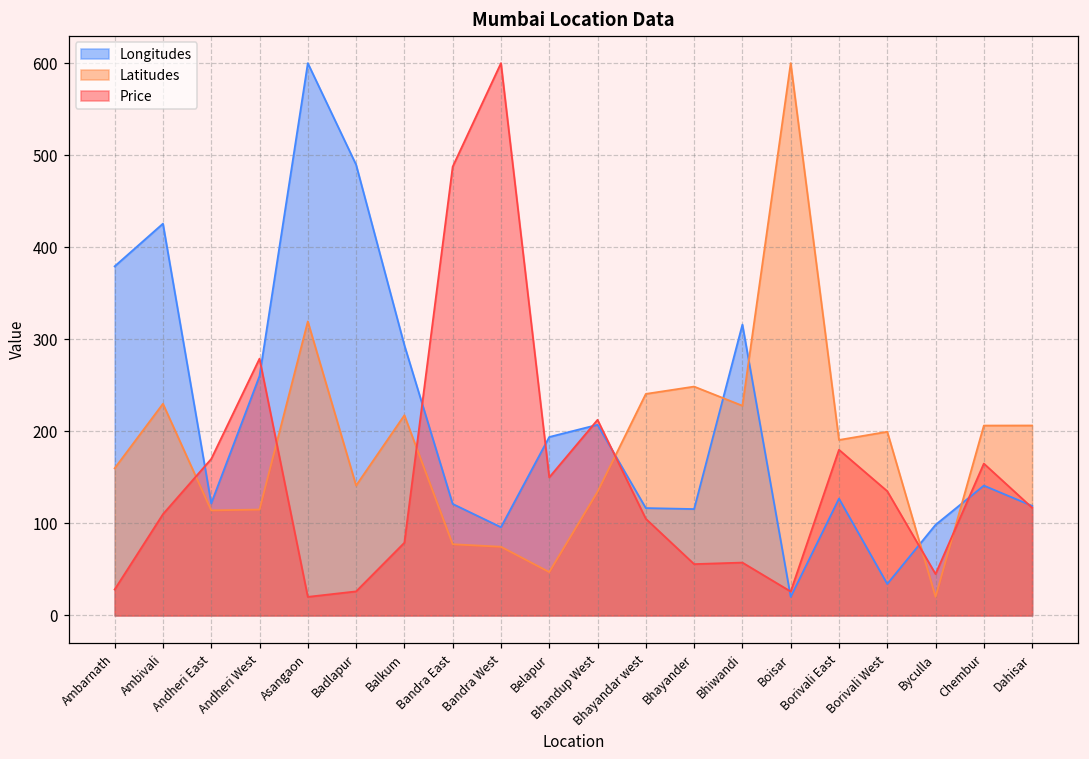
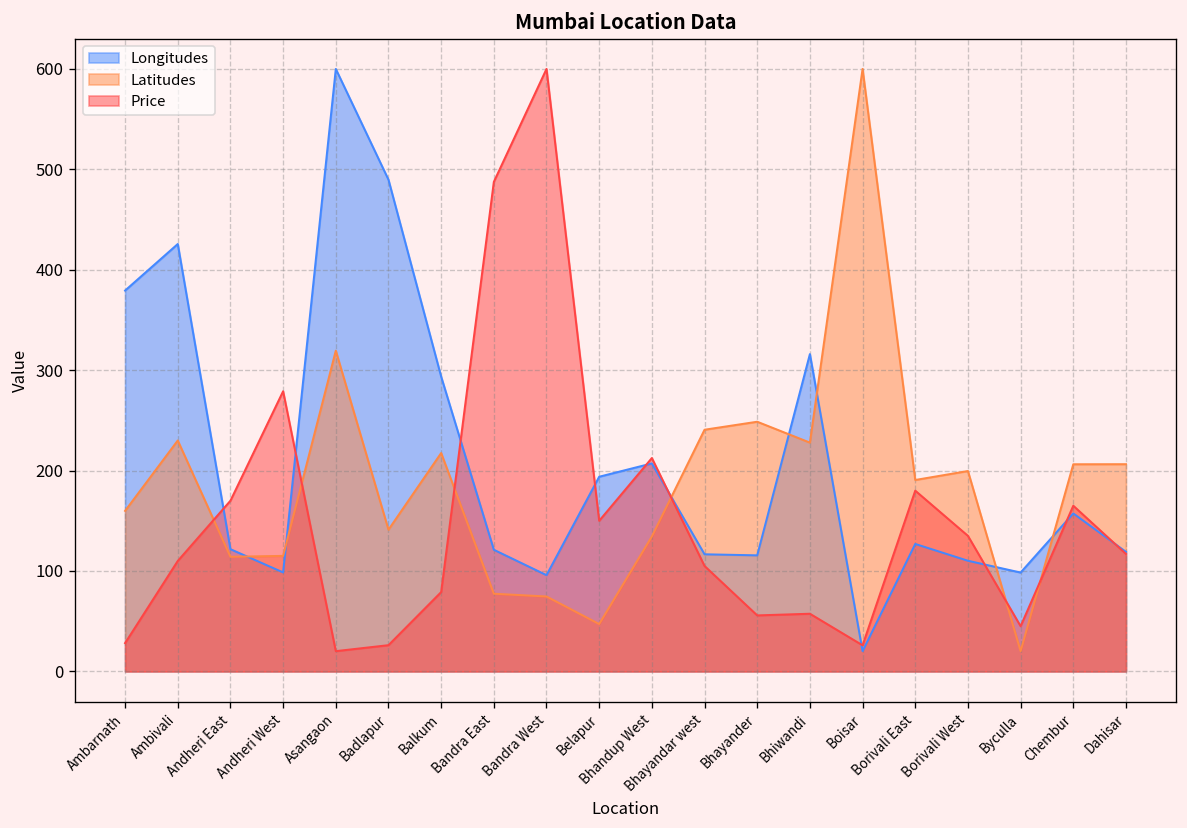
Longitudes, Andheri West: 260 -> 100
Longitudes, Borivali West: 30 -> 110
Longitudes, Chembur: 140 -> 160
